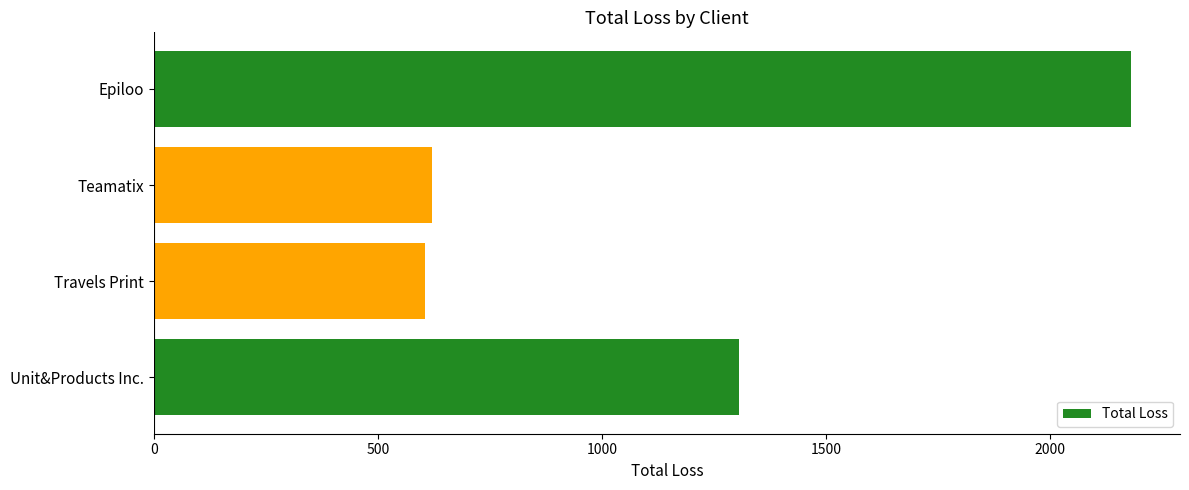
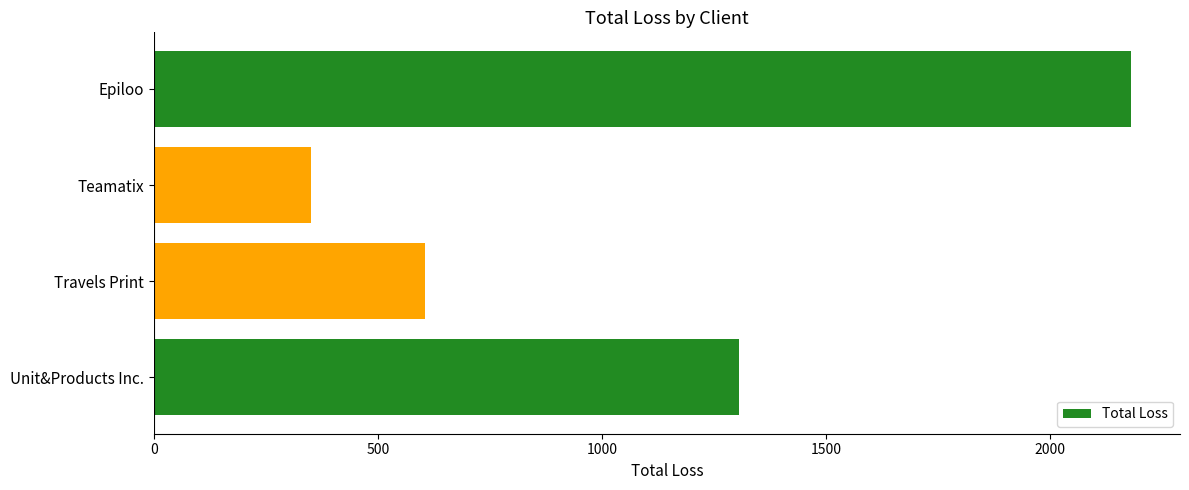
Teamatix: 620 -> 350
